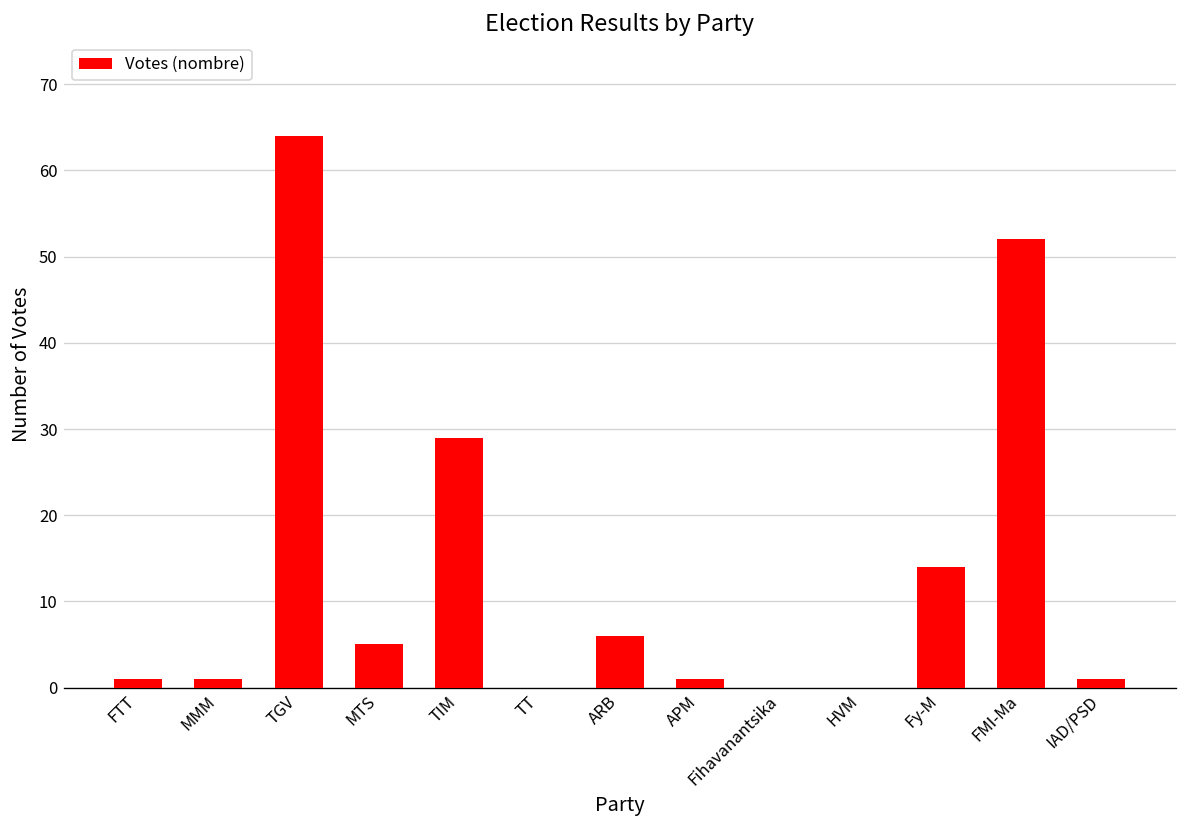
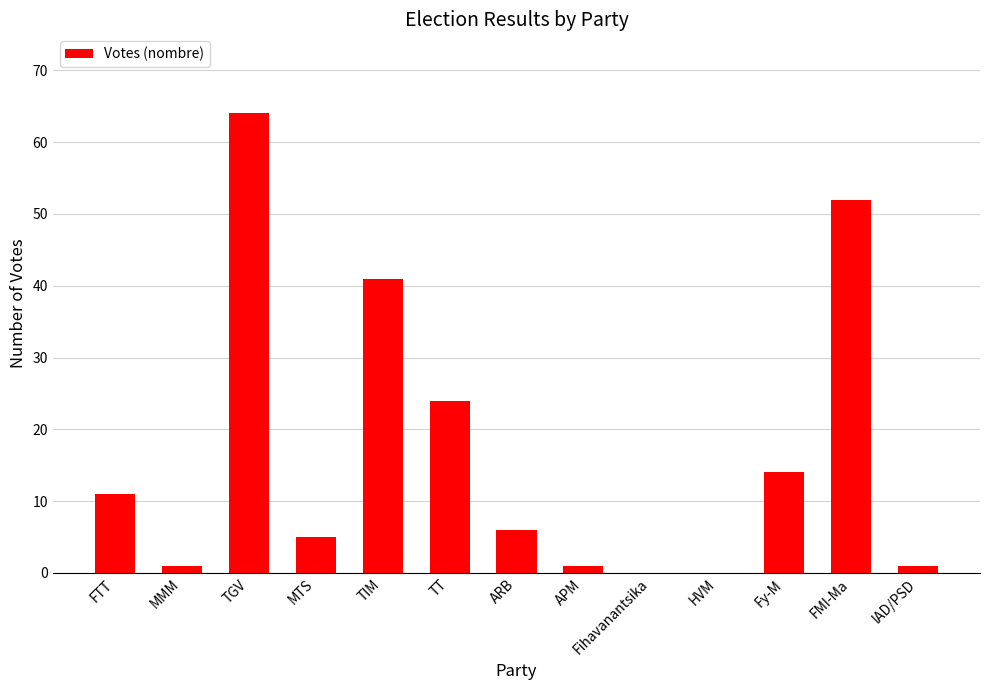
FTT: 1 -> 11
TIM: 29 -> 41
TT: 0 -> 24
